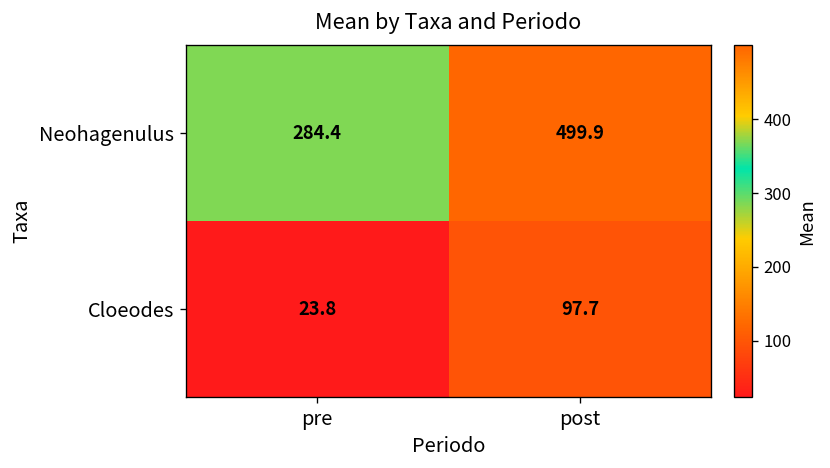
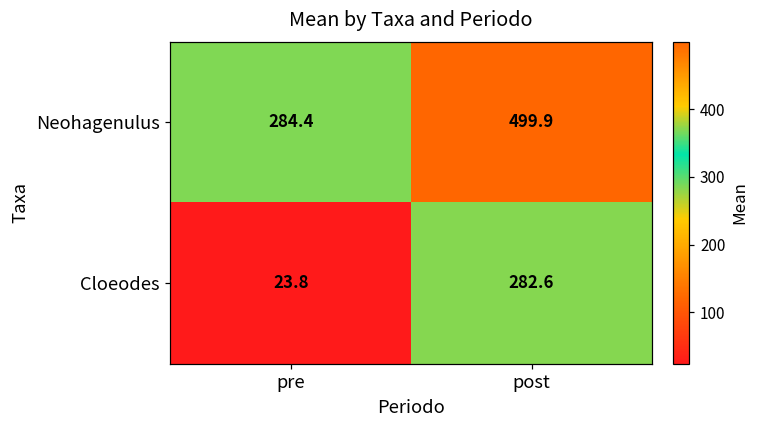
Cloeodes, post: 97.7 -> 282.6
